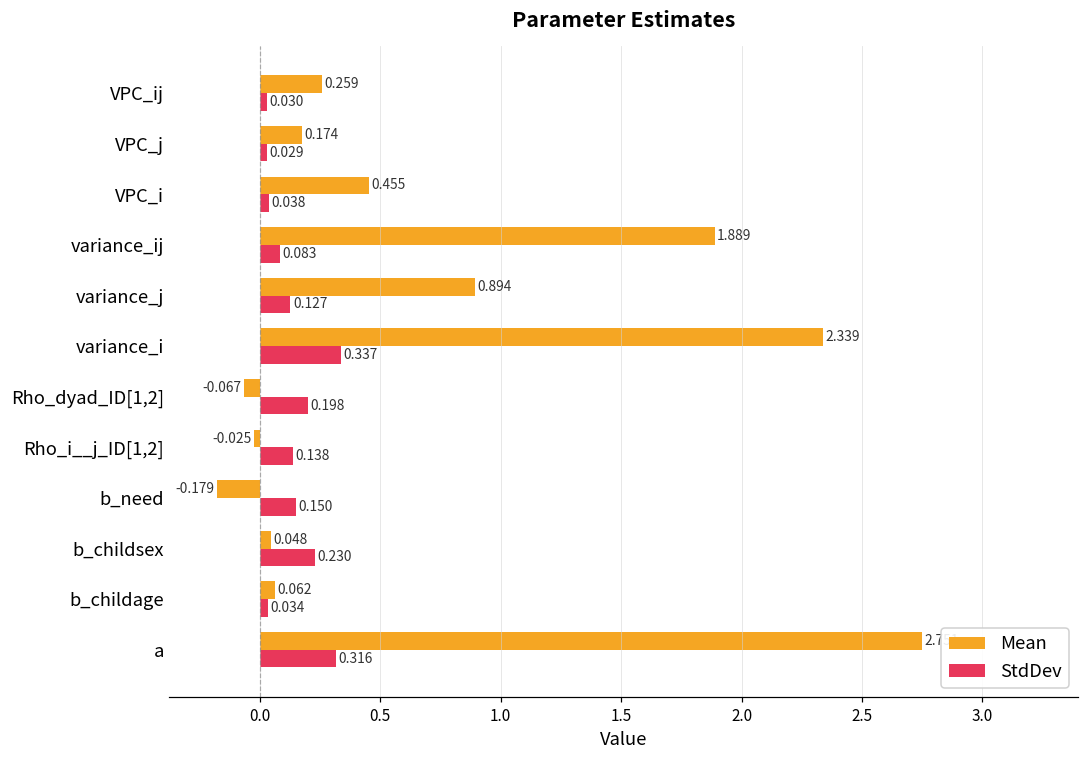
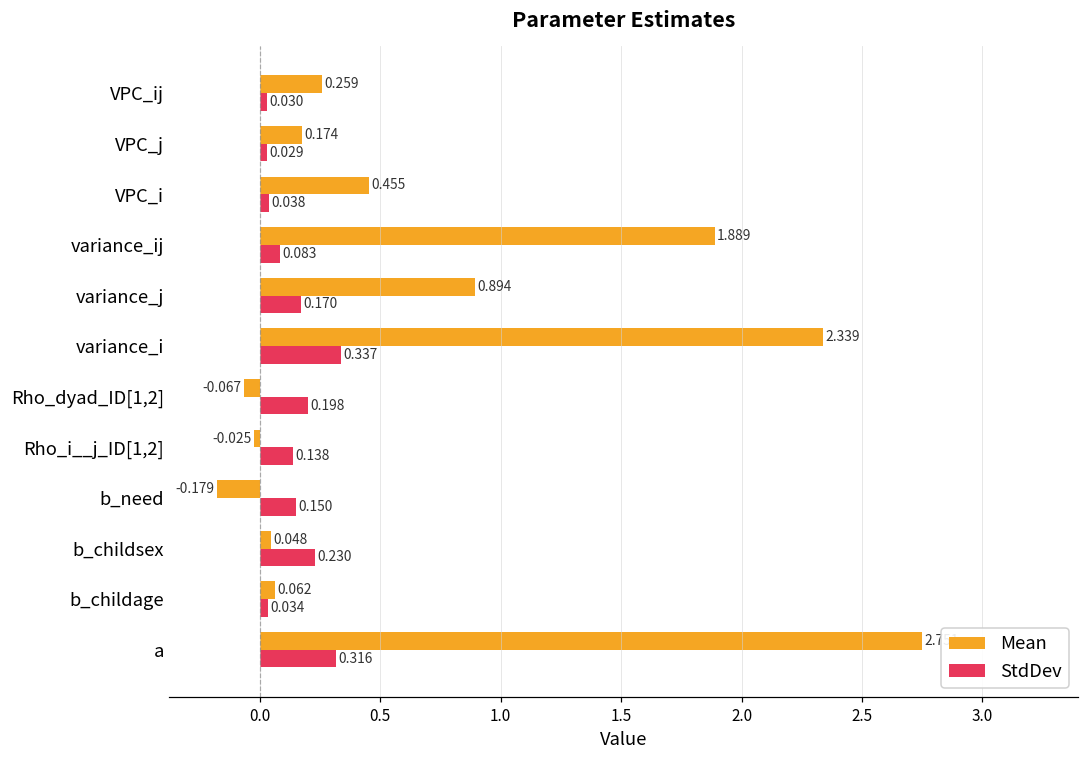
StdDev, variance_j: 0.127 -> 0.170
